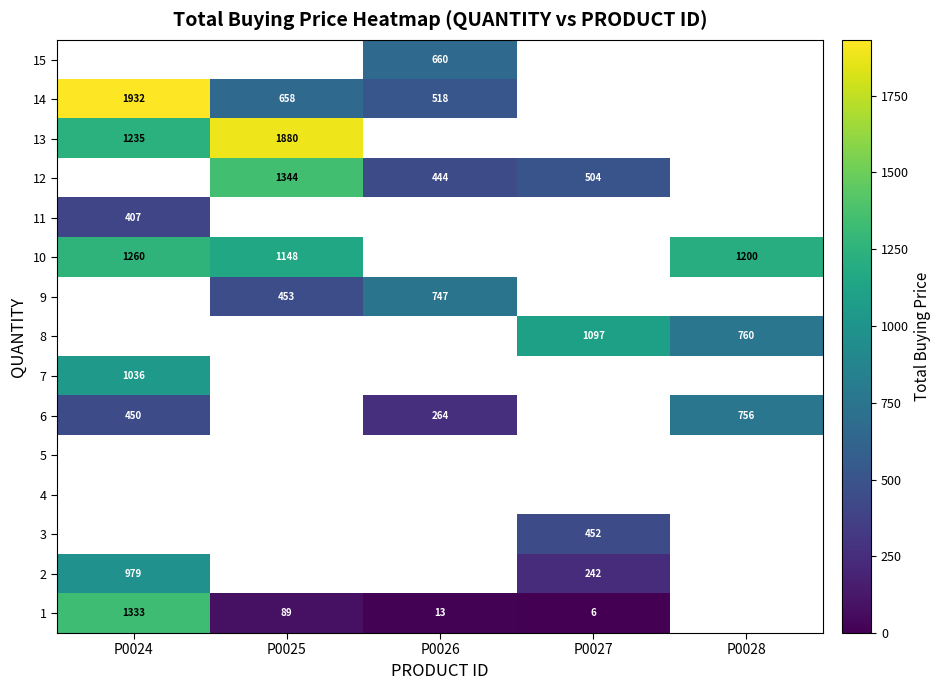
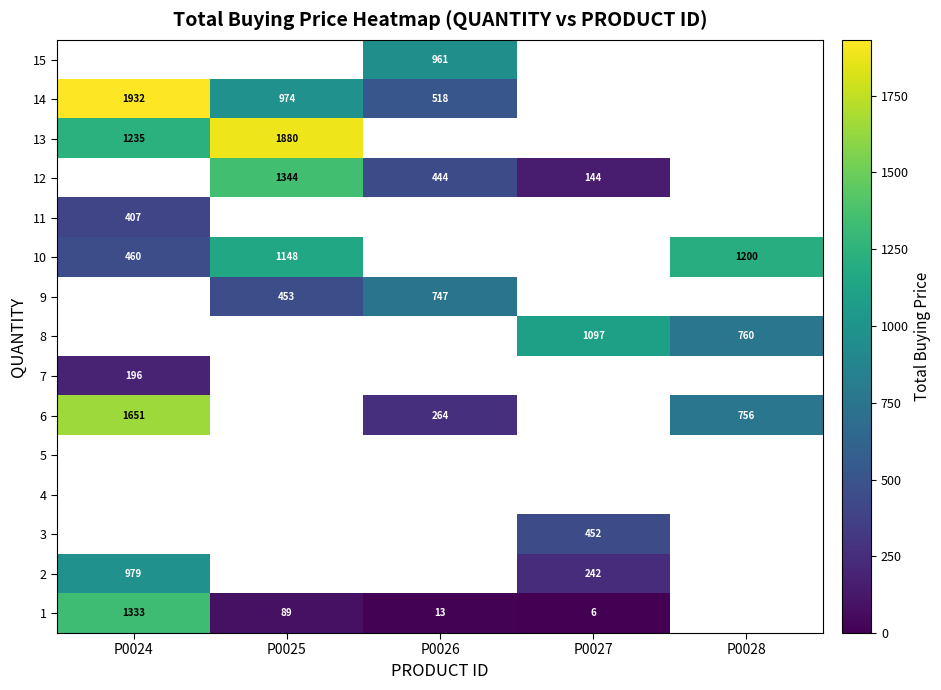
15, P0026: 660 -> 961
14, P0025: 658 -> 974
12, P0027: 504 -> 144
10, P0024: 1260 -> 460
7, P0024: 1036 -> 196
6, P0024: 450 -> 1651
